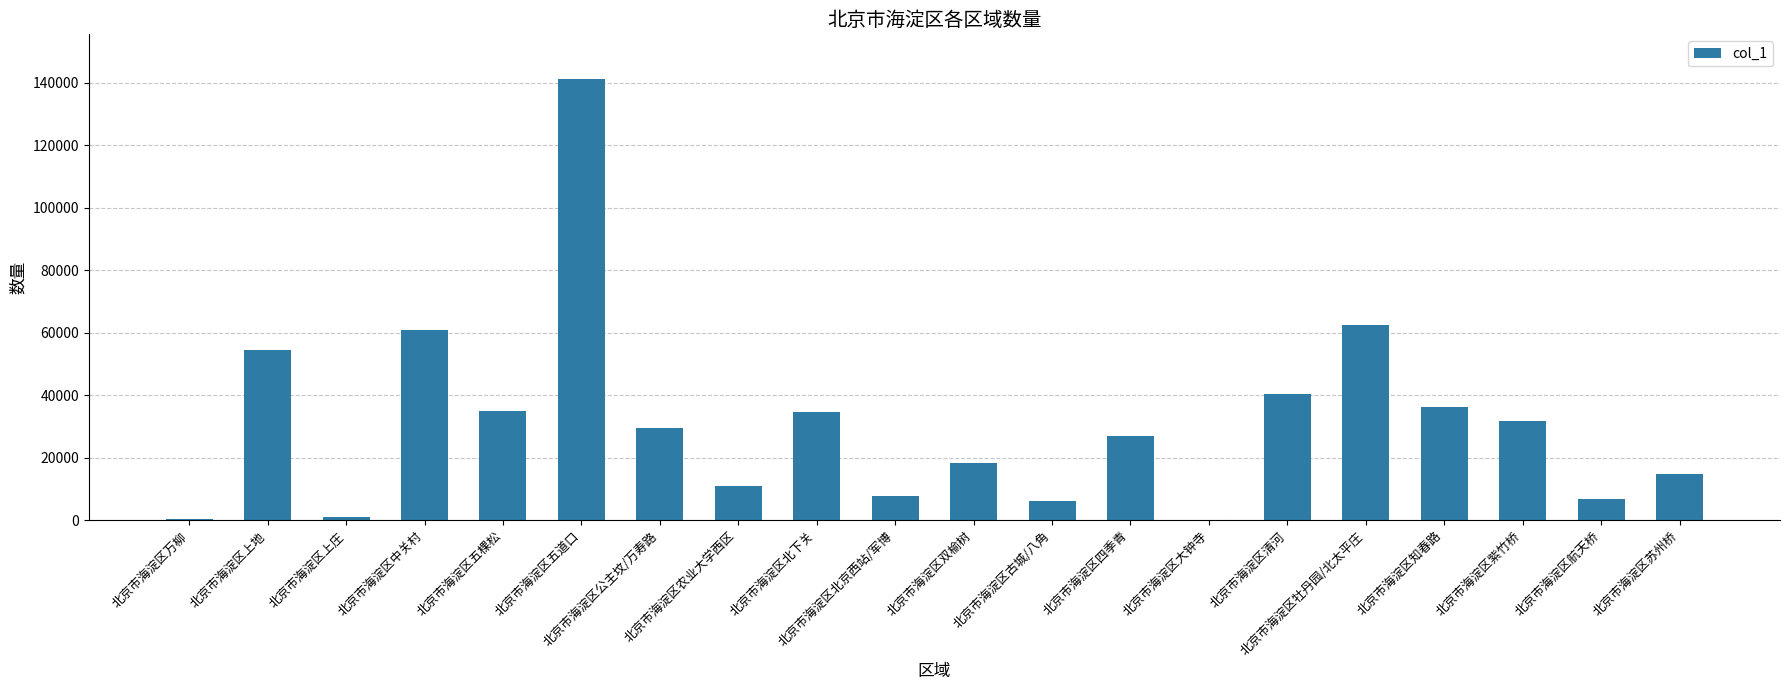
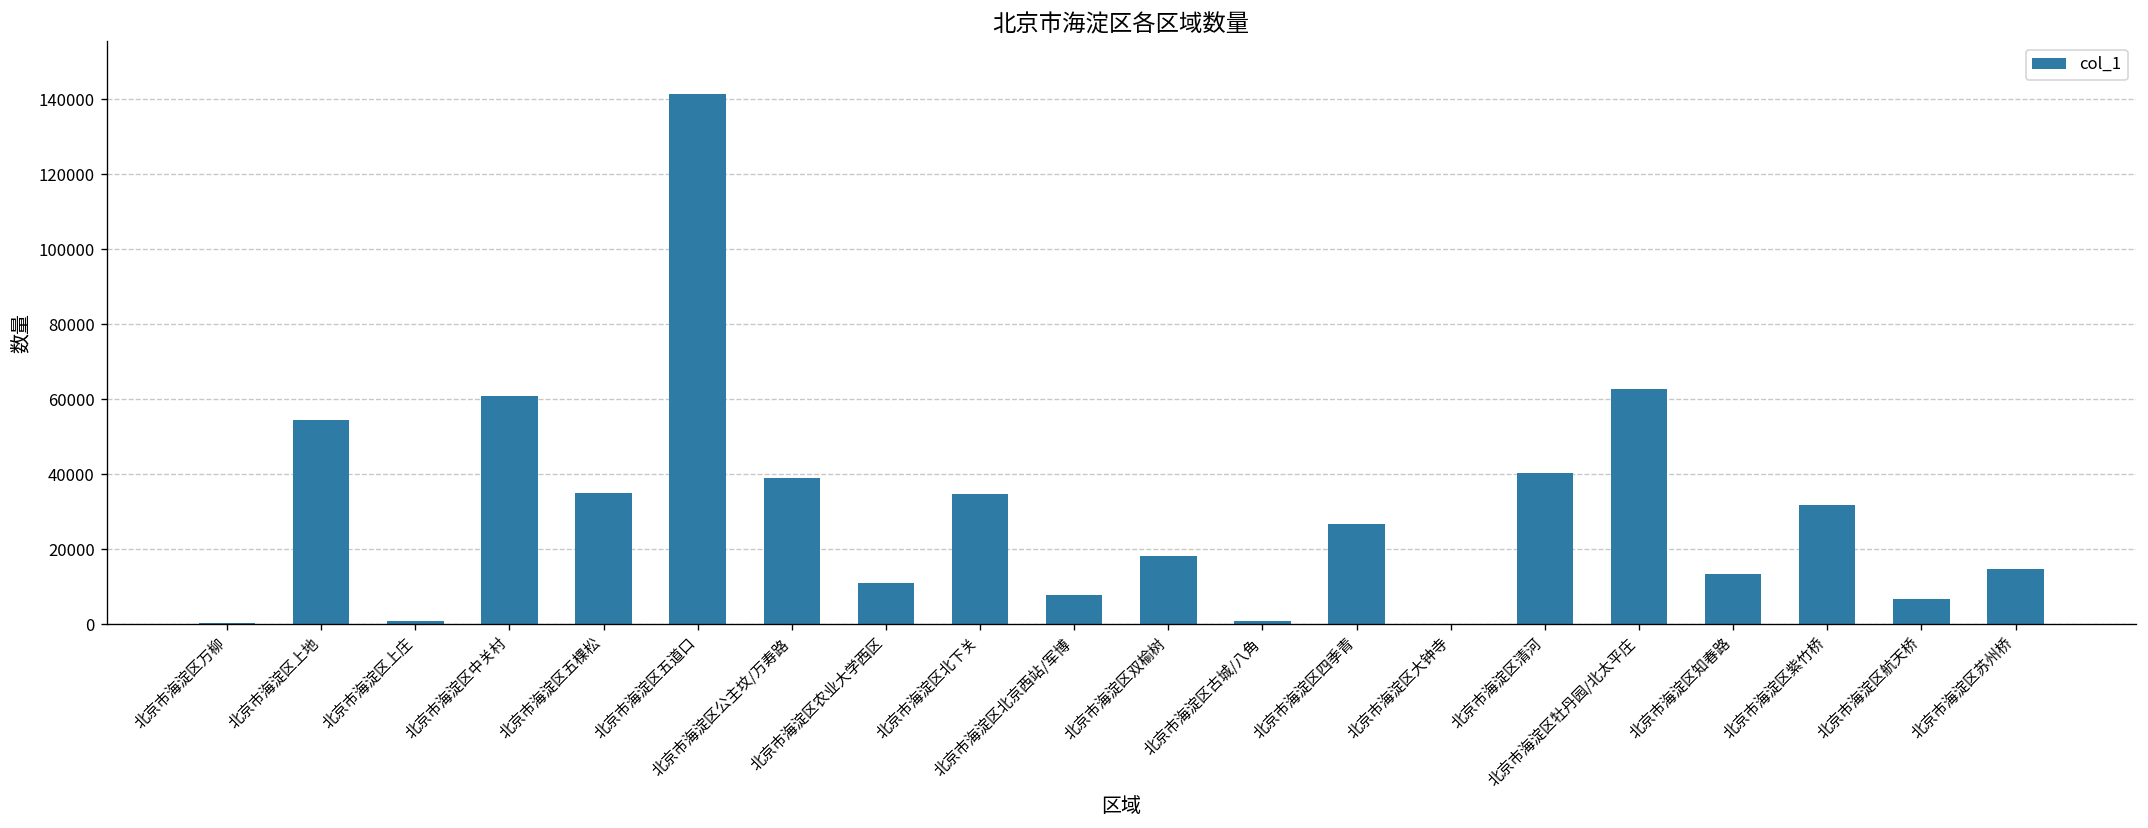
北京市海淀区公主坟/万寿路: 30000 -> 39000
北京市海淀区古城/八角: 6000 -> 1000
北京市海淀区知春路: 36000 -> 13000
